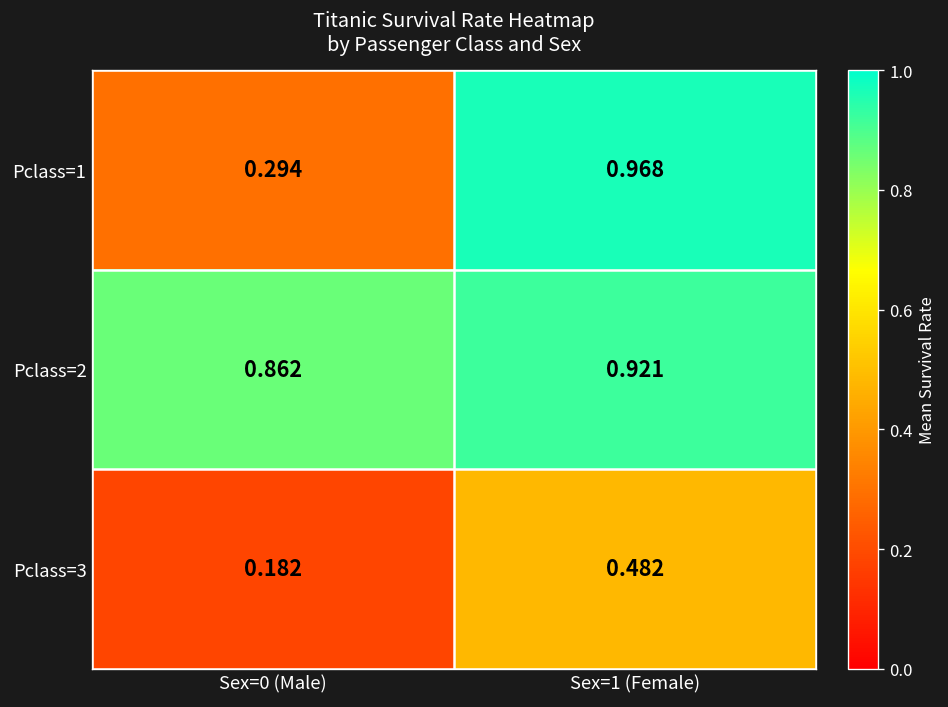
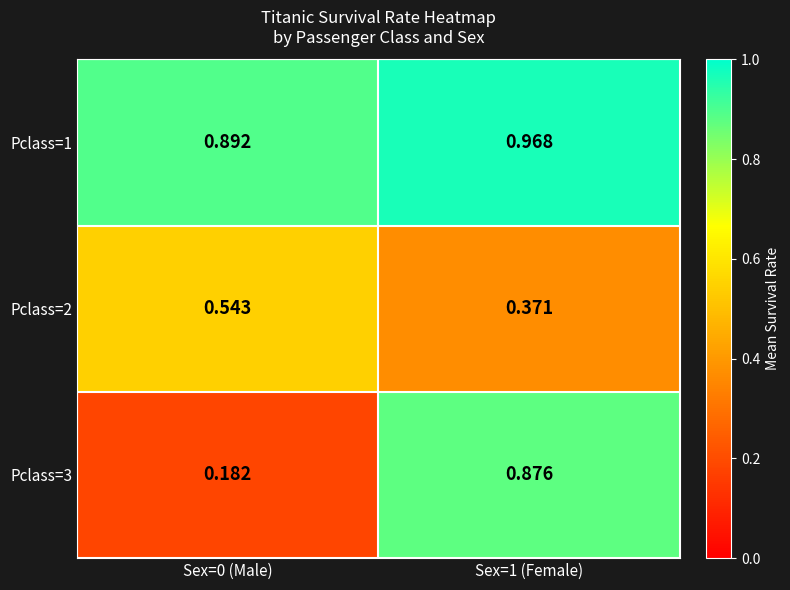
Pclass=1, Sex=0 (Male): 0.294 -> 0.892
Pclass=2, Sex=0 (Male): 0.862 -> 0.543
Pclass=2, Sex=1 (Female): 0.921 -> 0.371
Pclass=3, Sex=1 (Female): 0.482 -> 0.876
